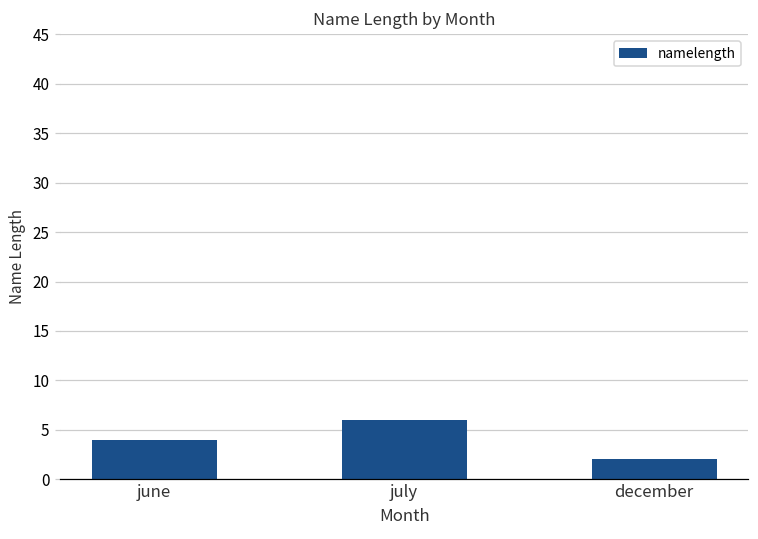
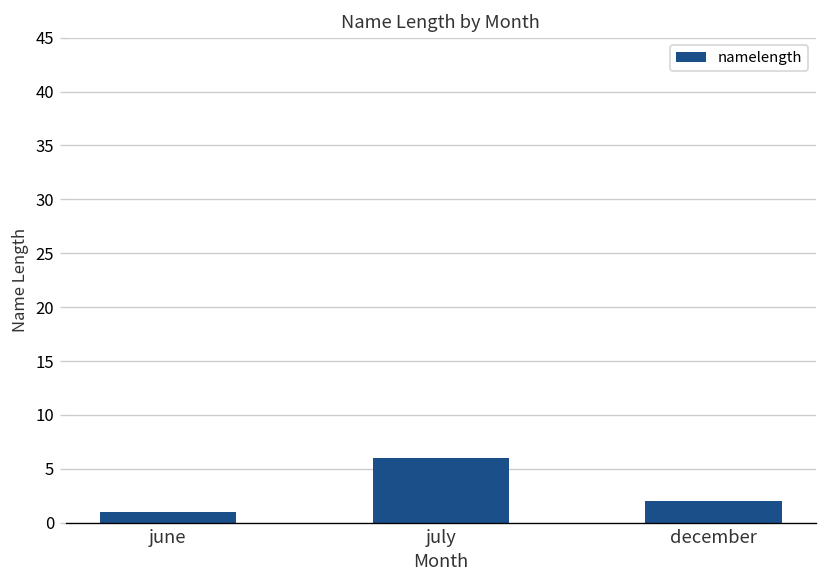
june: 4 -> 1
